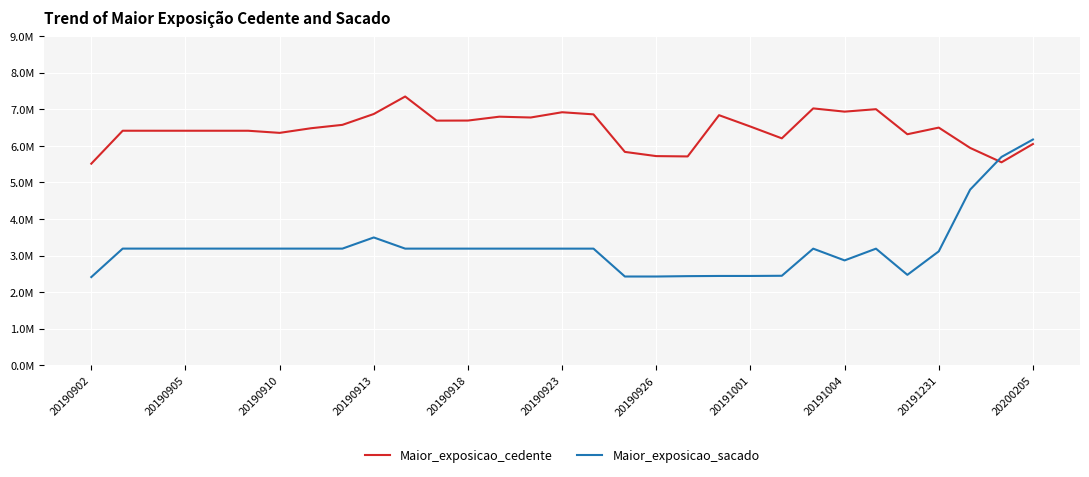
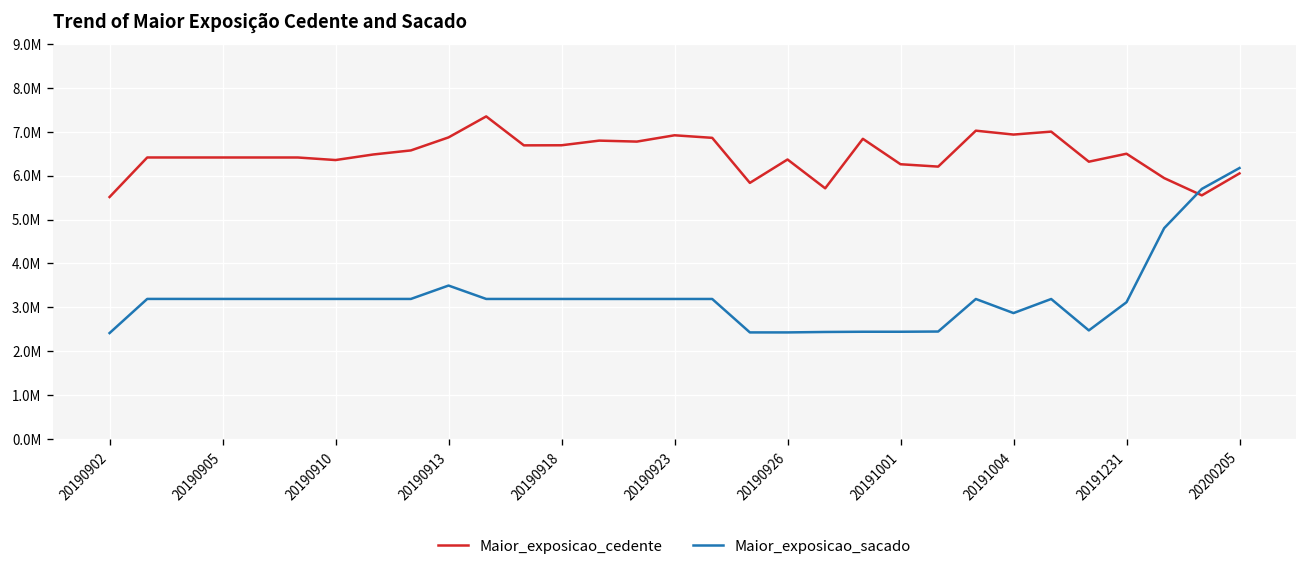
Maior_exposicao_cedente, 20190926: 5700000 -> 6400000
Maior_exposicao_cedente, 20191001: 6500000 -> 6300000
